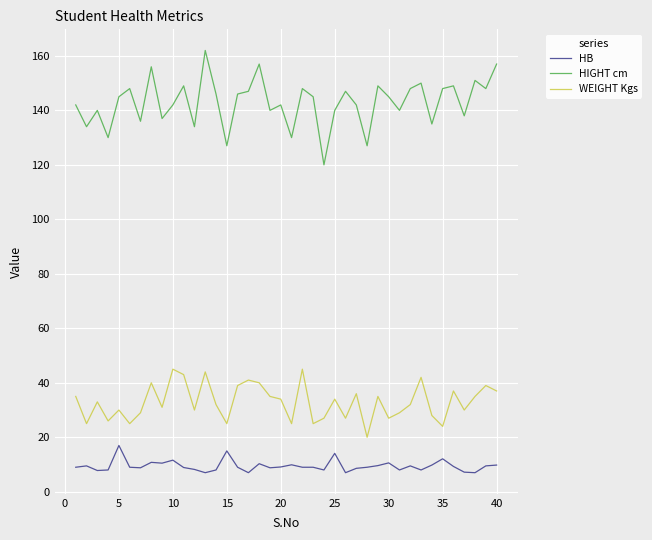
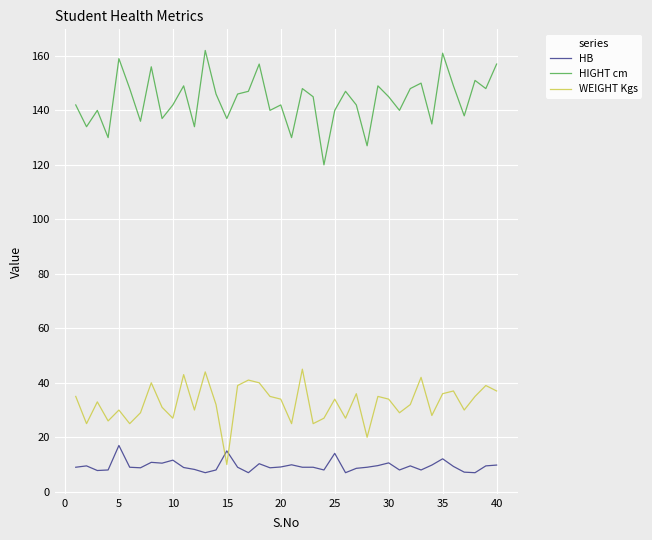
HIGHT cm, 5: 145 -> 159
WEIGHT Kgs, 10: 45 -> 27
HIGHT cm, 15: 127 -> 137
WEIGHT Kgs, 15: 25 -> 10
WEIGHT Kgs, 30: 27 -> 34
HIGHT cm, 35: 148 -> 161
WEIGHT Kgs, 35: 24 -> 36
